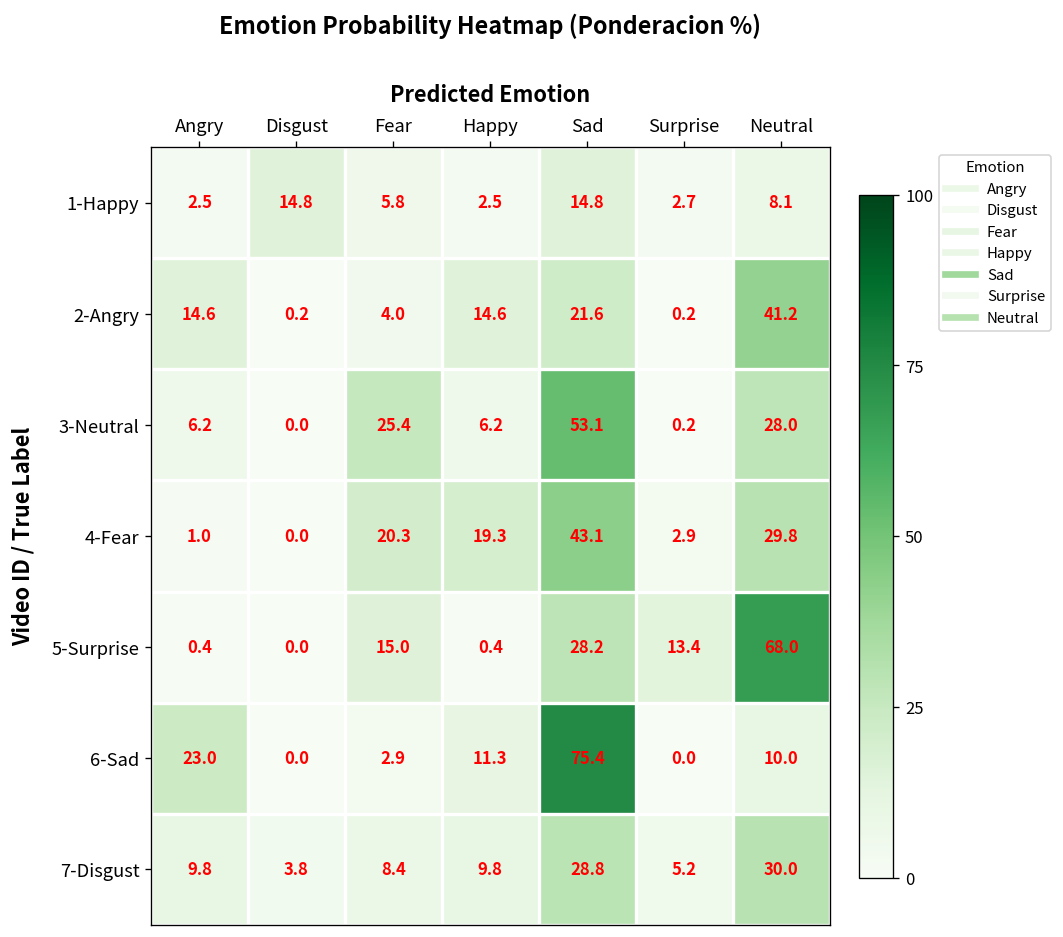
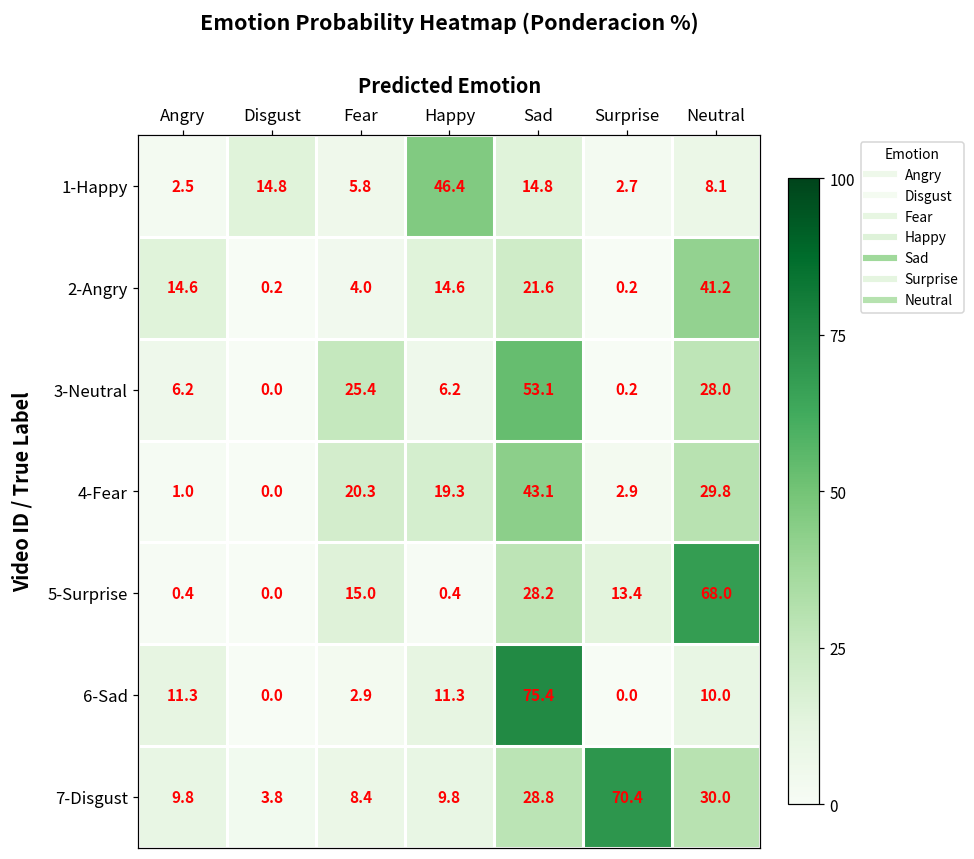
1-Happy, Happy: 2.5 -> 46.4
6-Sad, Angry: 23.0 -> 11.3
7-Disgust, Surprise: 5.2 -> 70.4
